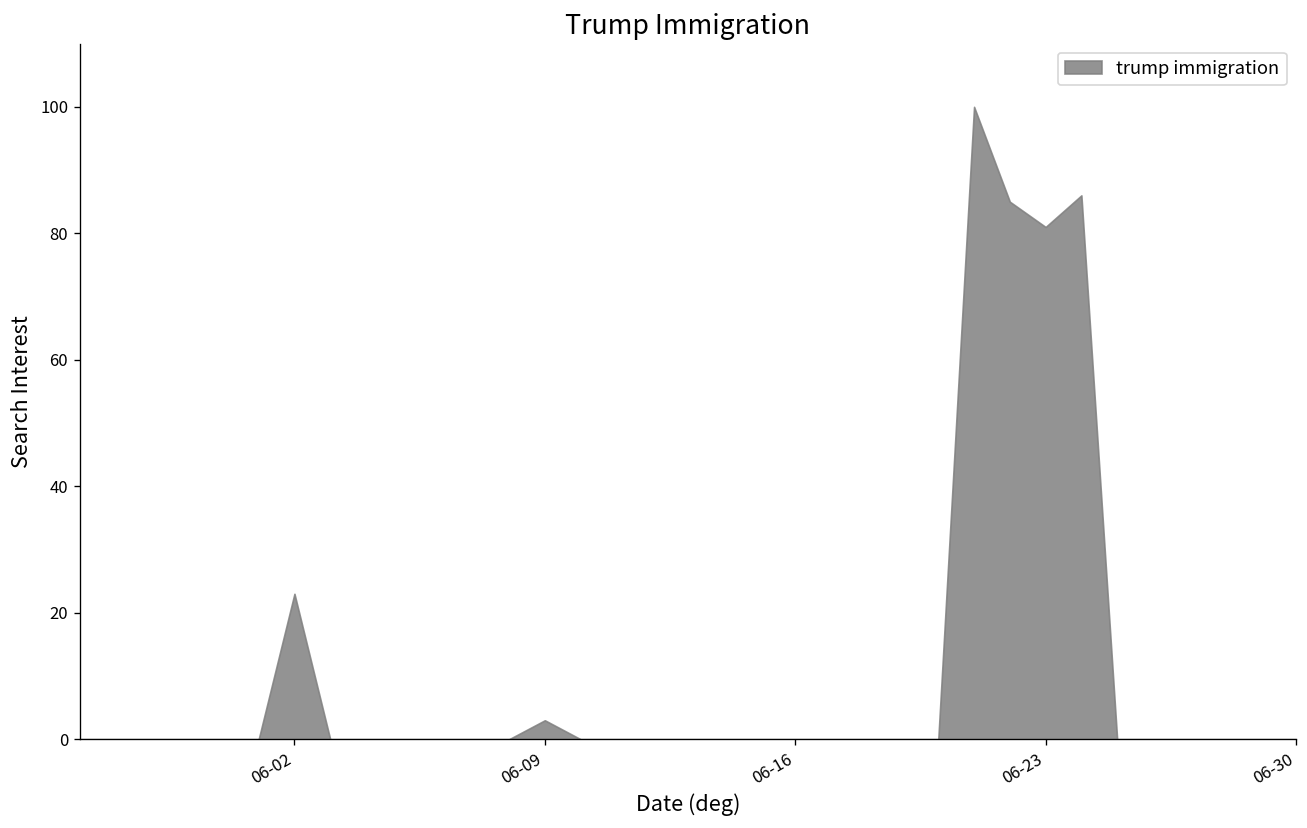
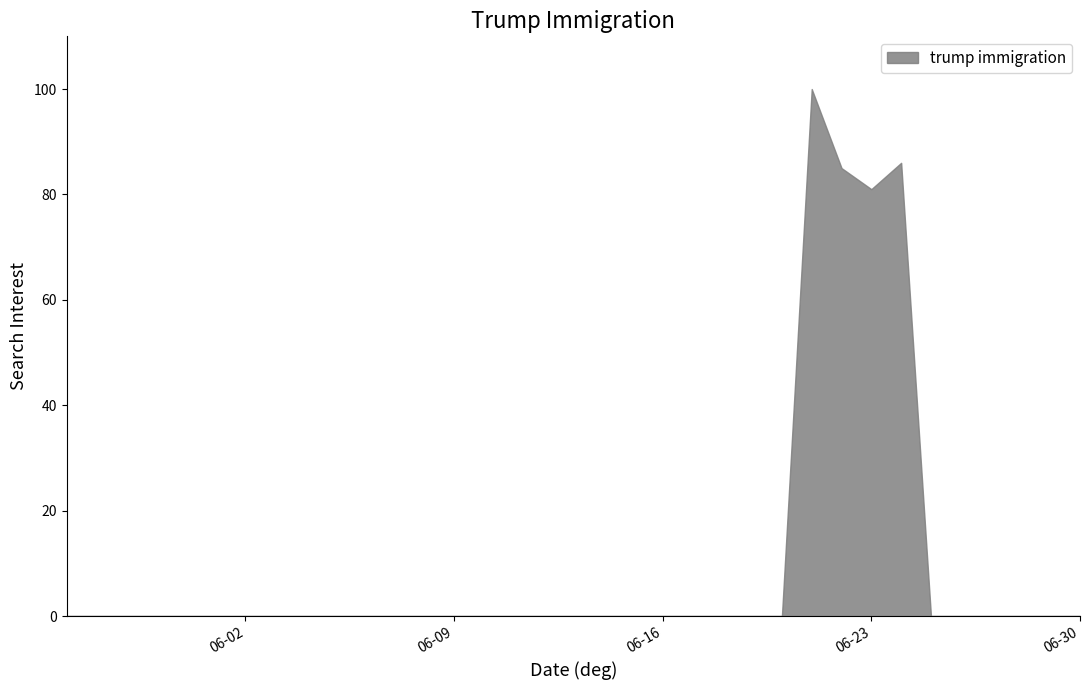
06-02: 23 -> 0
06-09: 3 -> 0
